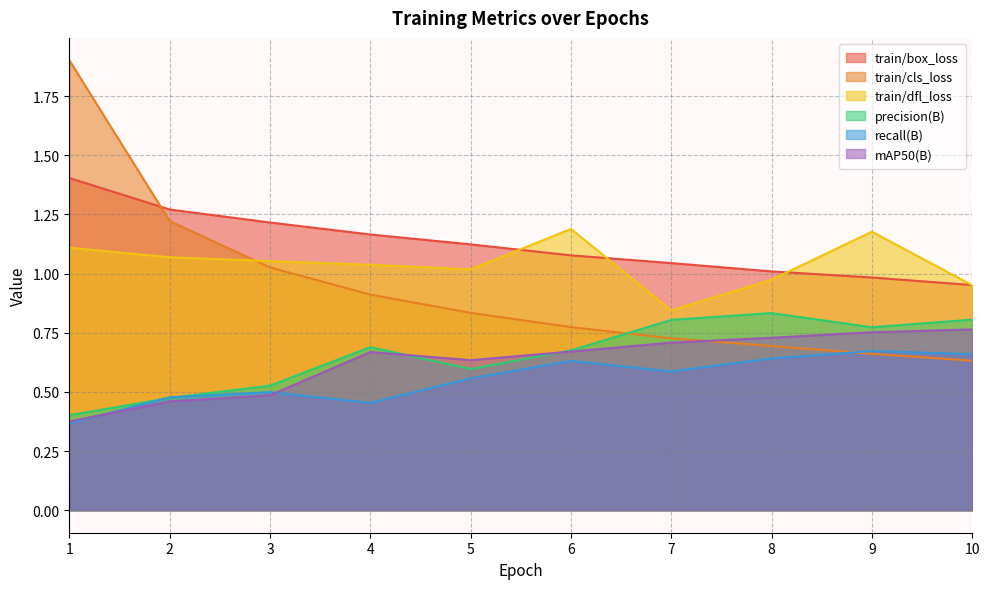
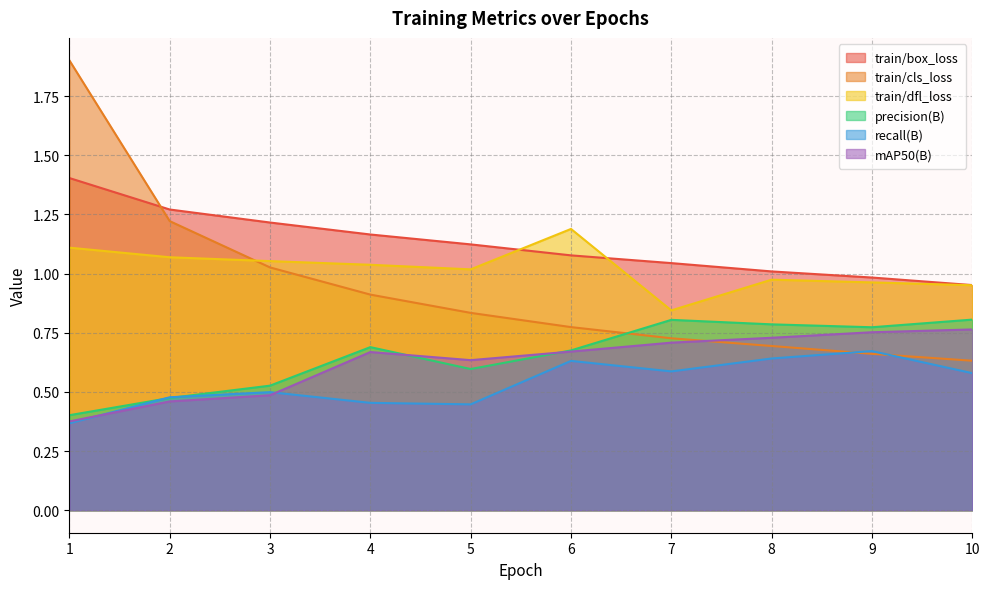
recall(B), 5: 0.56 -> 0.45
precision(B), 8: 0.83 -> 0.79
train/dfl_loss, 9: 1.18 -> 0.96
recall(B), 10: 0.66 -> 0.58
